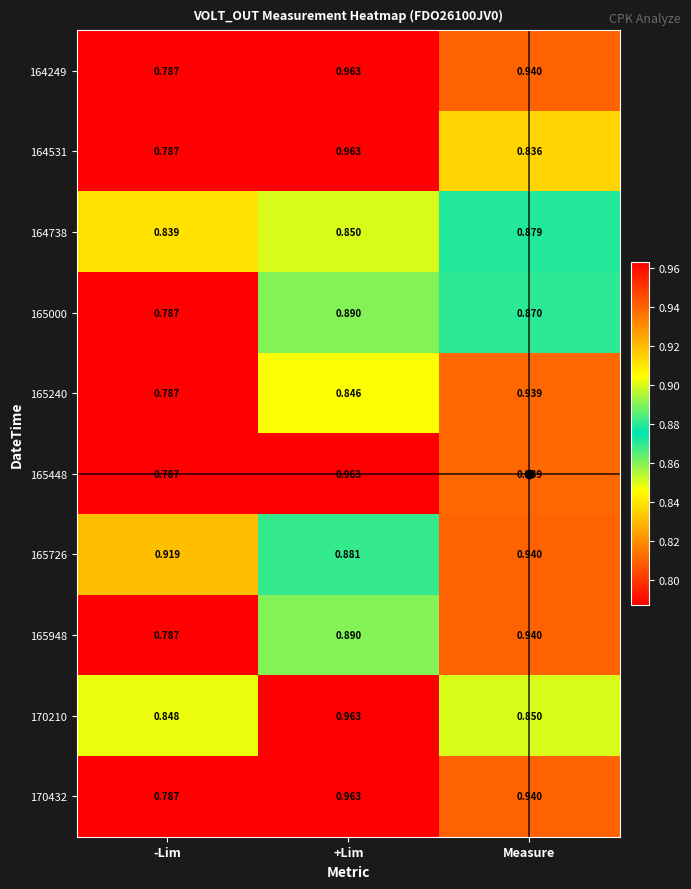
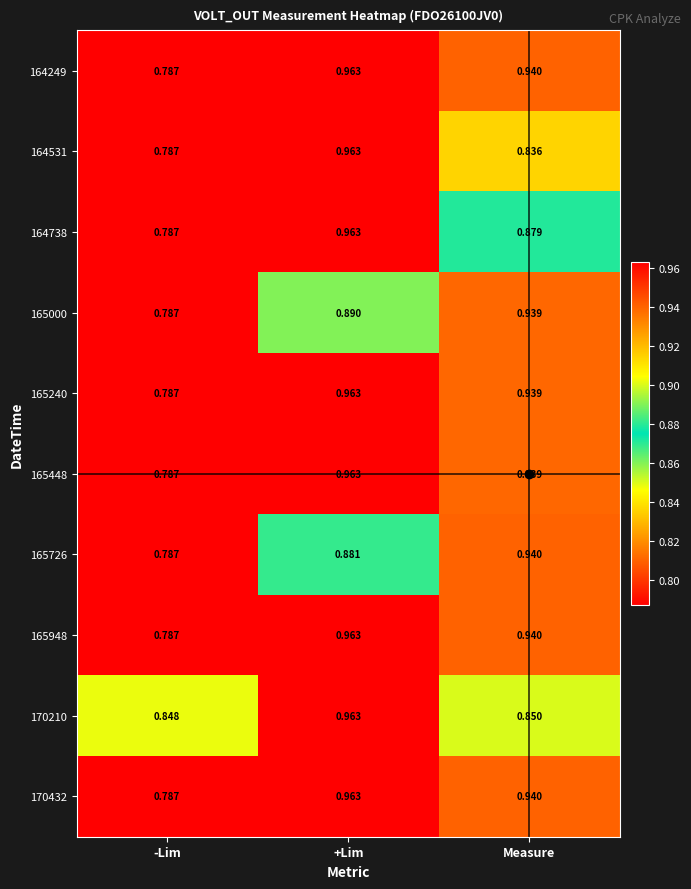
164738, -Lim: 0.839 -> 0.787
164738, +Lim: 0.850 -> 0.963
165000, Measure: 0.870 -> 0.939
165240, +Lim: 0.846 -> 0.963
165726, -Lim: 0.919 -> 0.787
165948, +Lim: 0.890 -> 0.963
